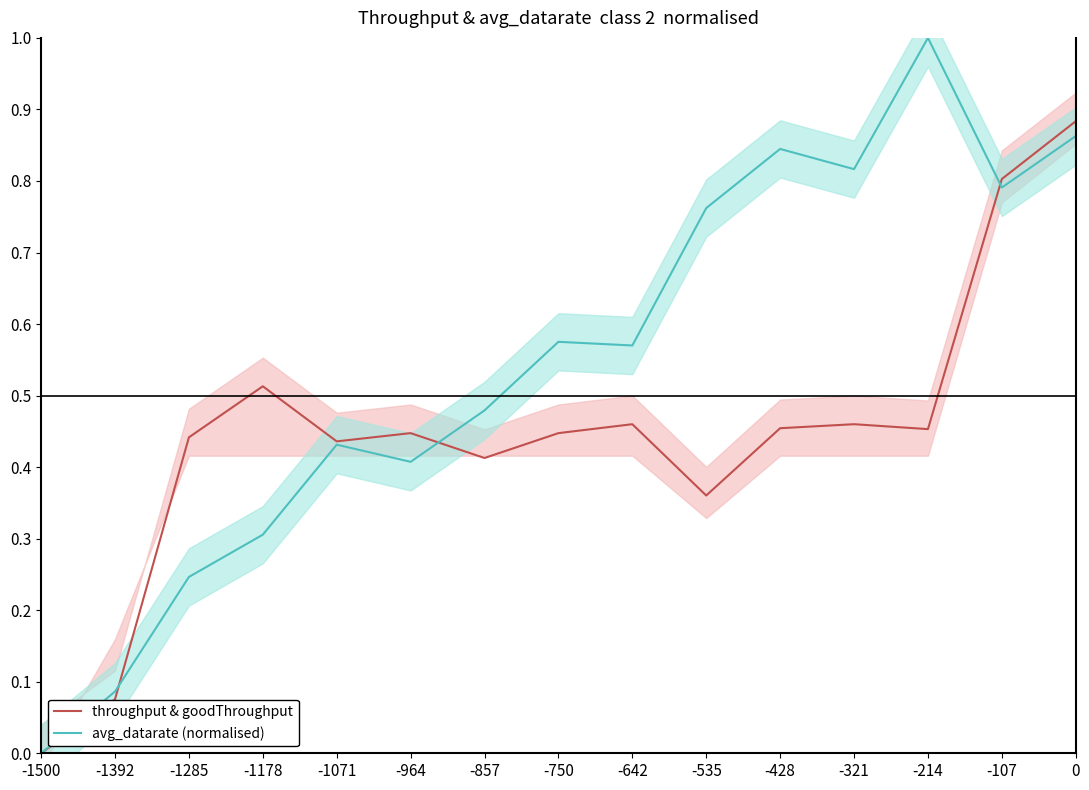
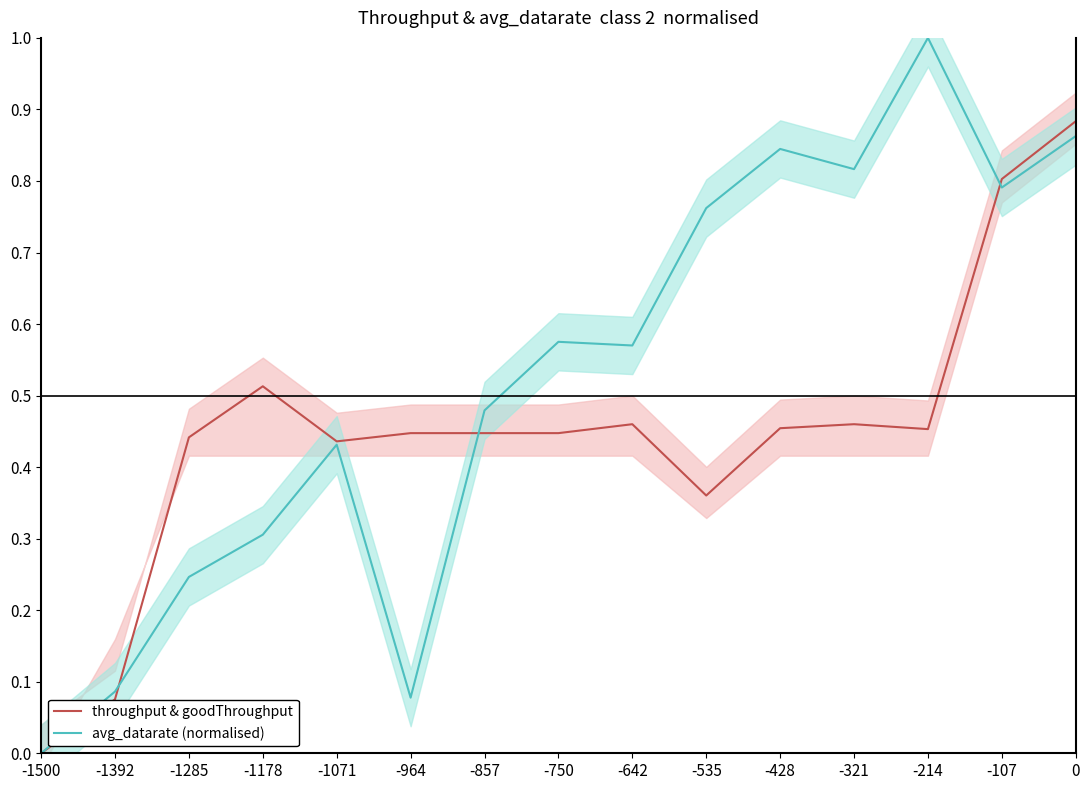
avg_datarate (normalised), -964: 0.41 -> 0.08
throughput & goodThroughput, -857: 0.41 -> 0.45
